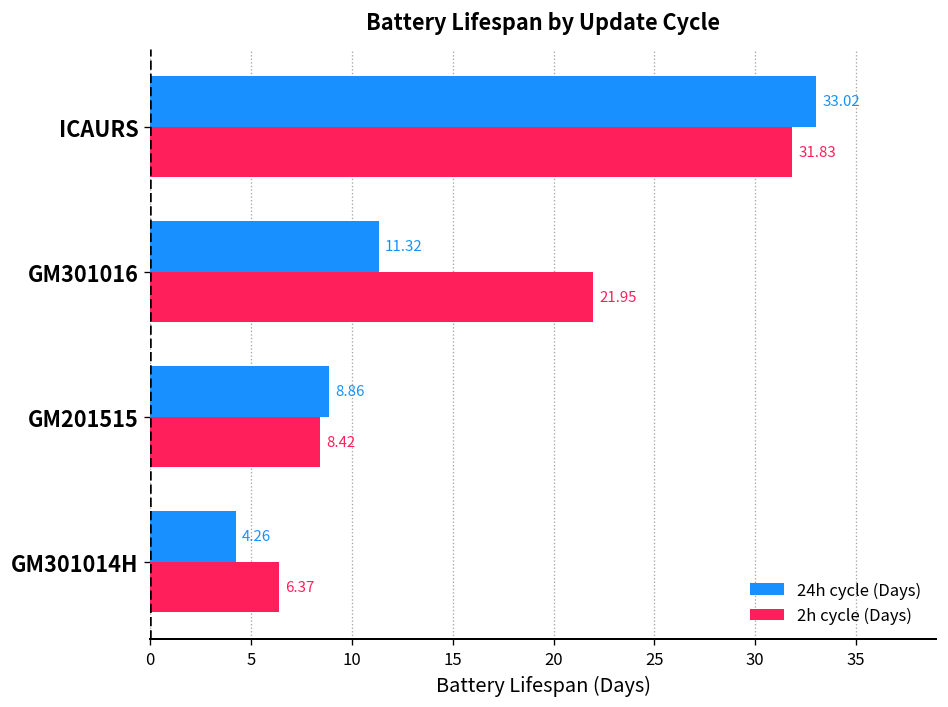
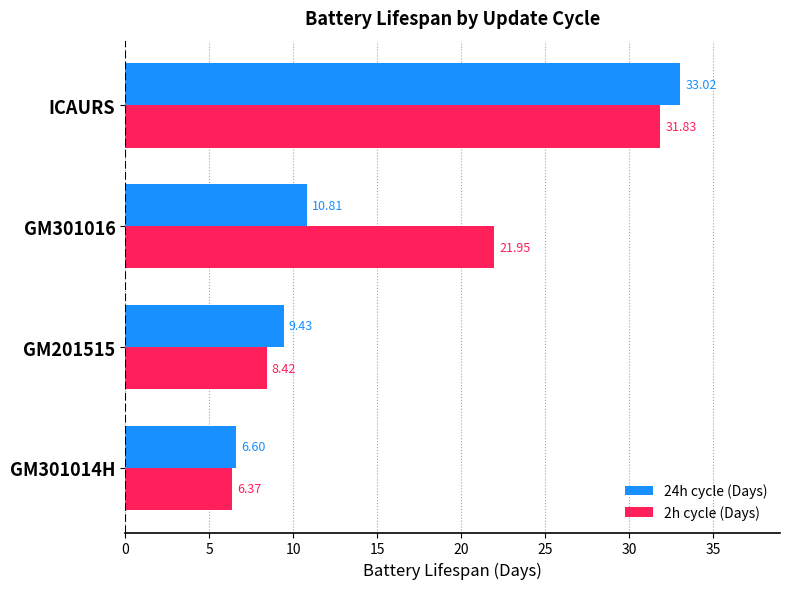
24h cycle (Days), GM301016: 11.32 -> 10.81
24h cycle (Days), GM201515: 8.86 -> 9.43
24h cycle (Days), GM301014H: 4.26 -> 6.60
